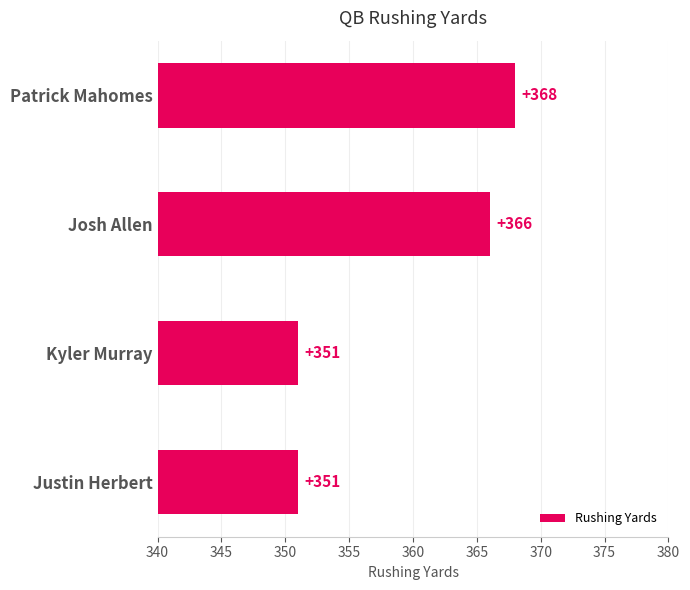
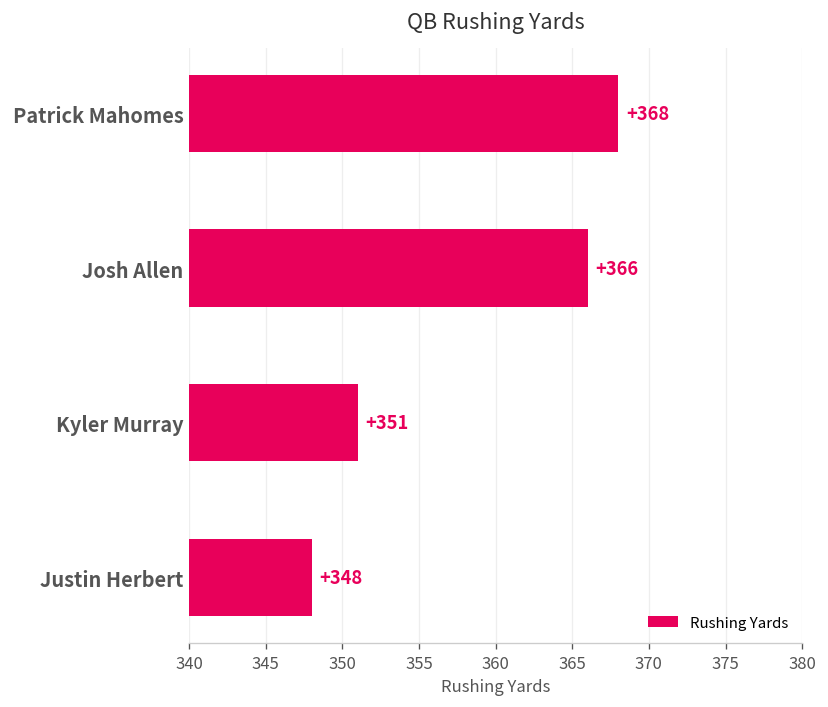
Justin Herbert: +351 -> +348
